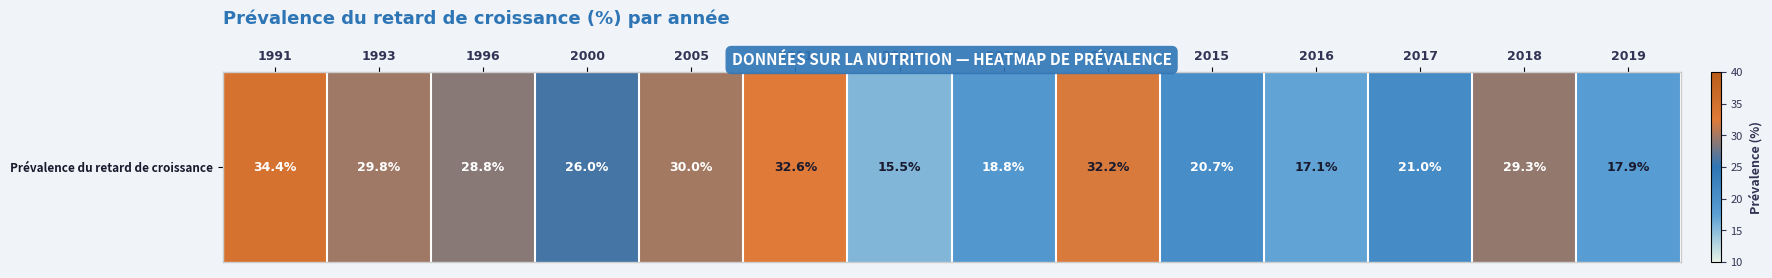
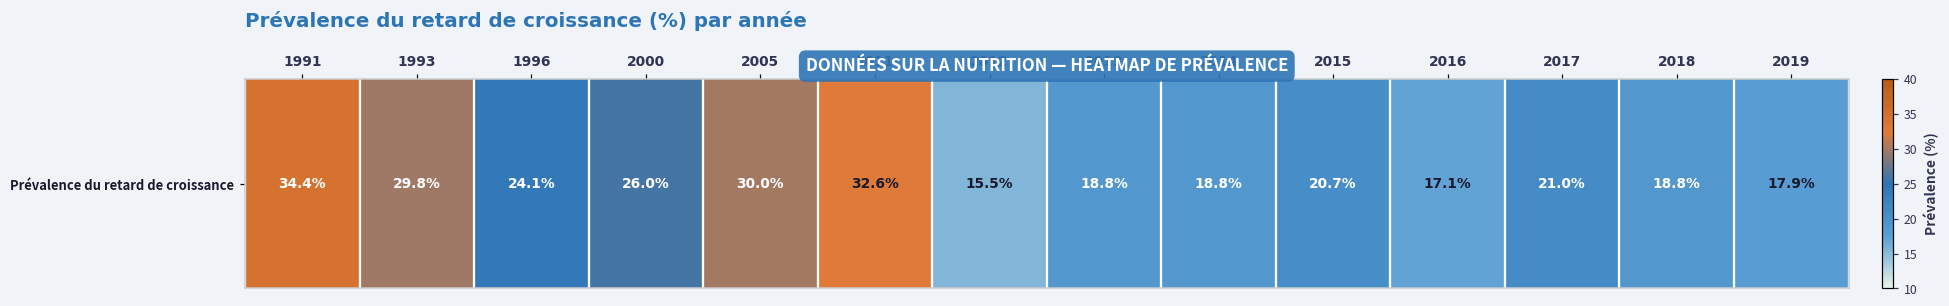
Prévalence du retard de croissance, 1996: 28.8% -> 24.1%
Prévalence du retard de croissance, 2014: 32.2% -> 18.8%
Prévalence du retard de croissance, 2018: 29.3% -> 18.8%
